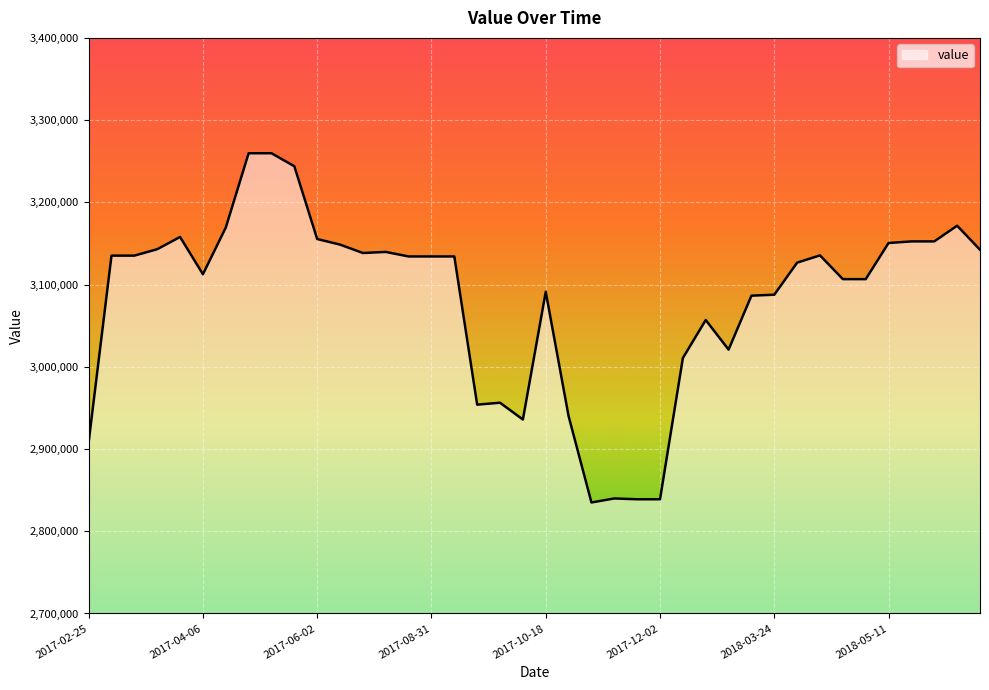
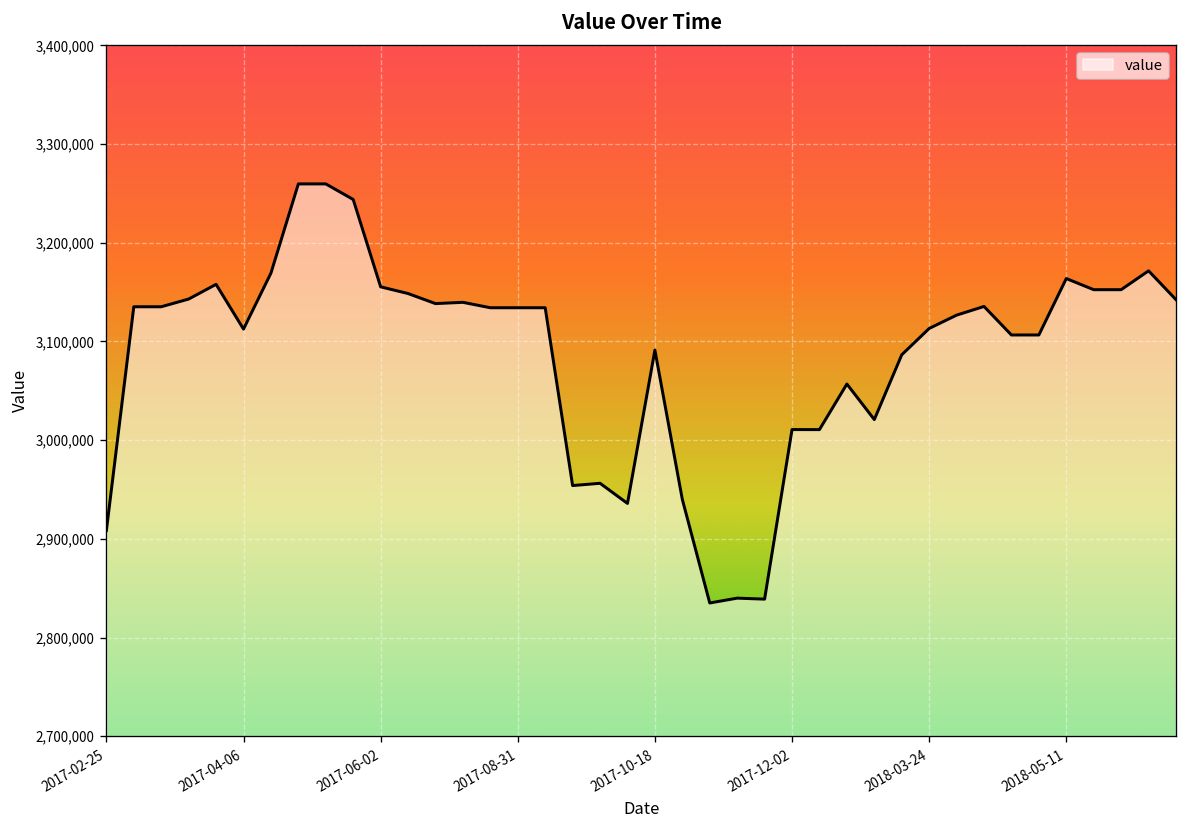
2017-12-02: 2,840,000 -> 3,010,000
2018-03-24: 3,090,000 -> 3,110,000
2018-05-11: 3,150,000 -> 3,160,000
